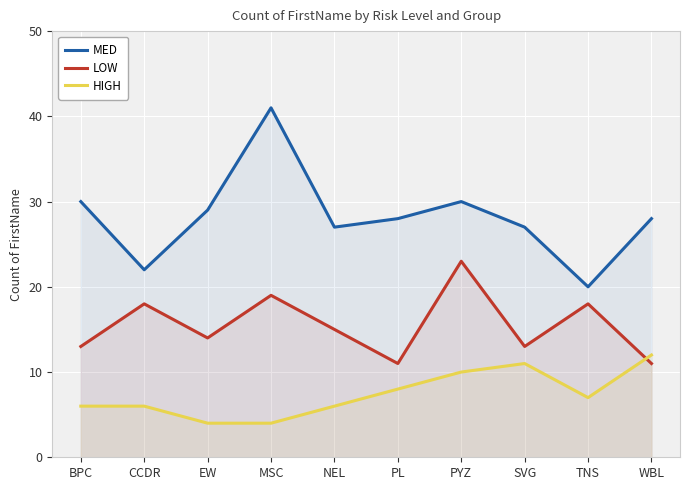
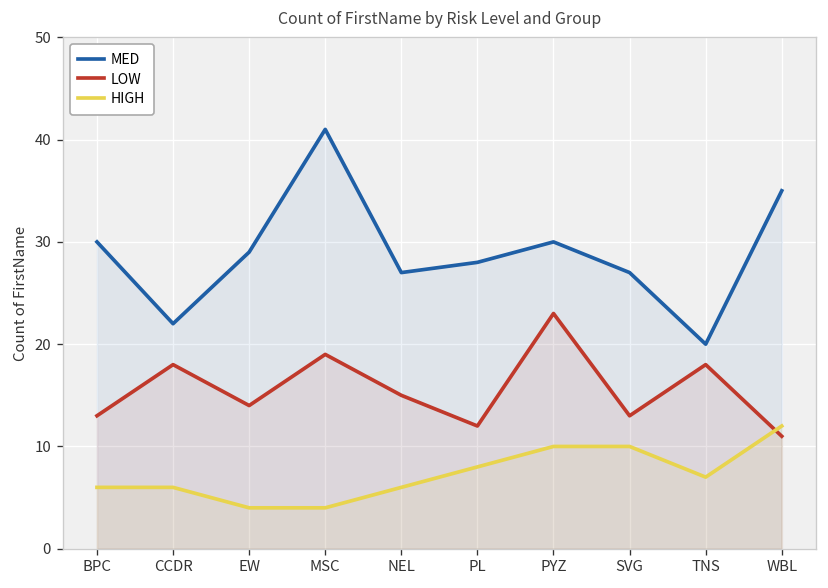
LOW, PL: 11 -> 12
HIGH, SVG: 11 -> 10
MED, WBL: 28 -> 35
